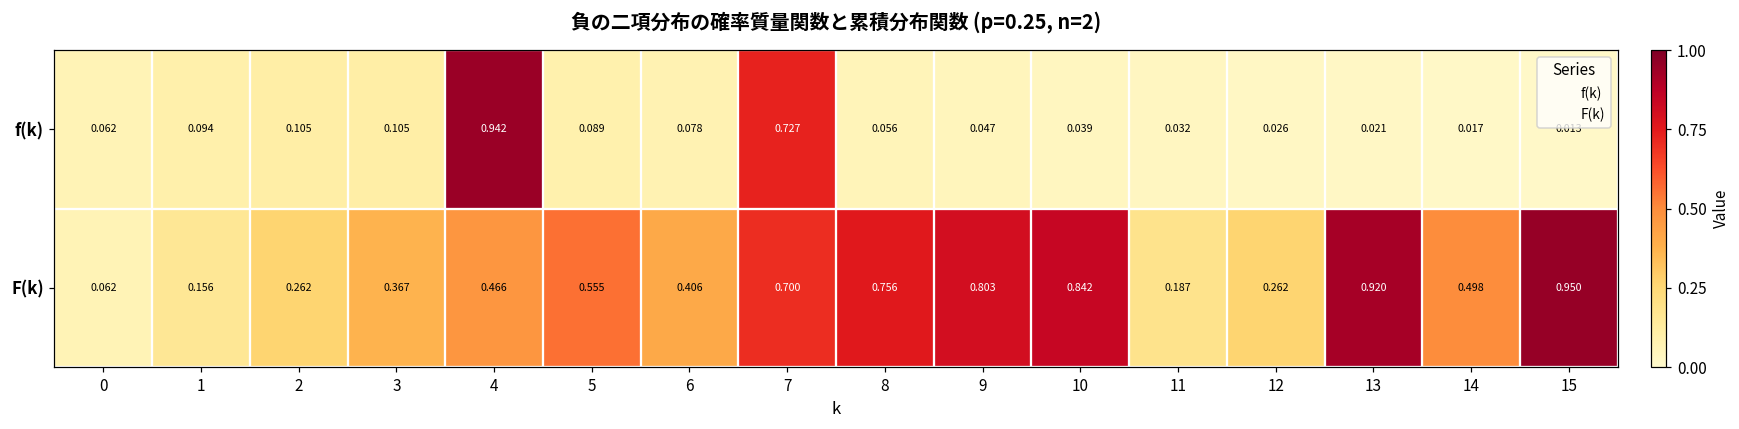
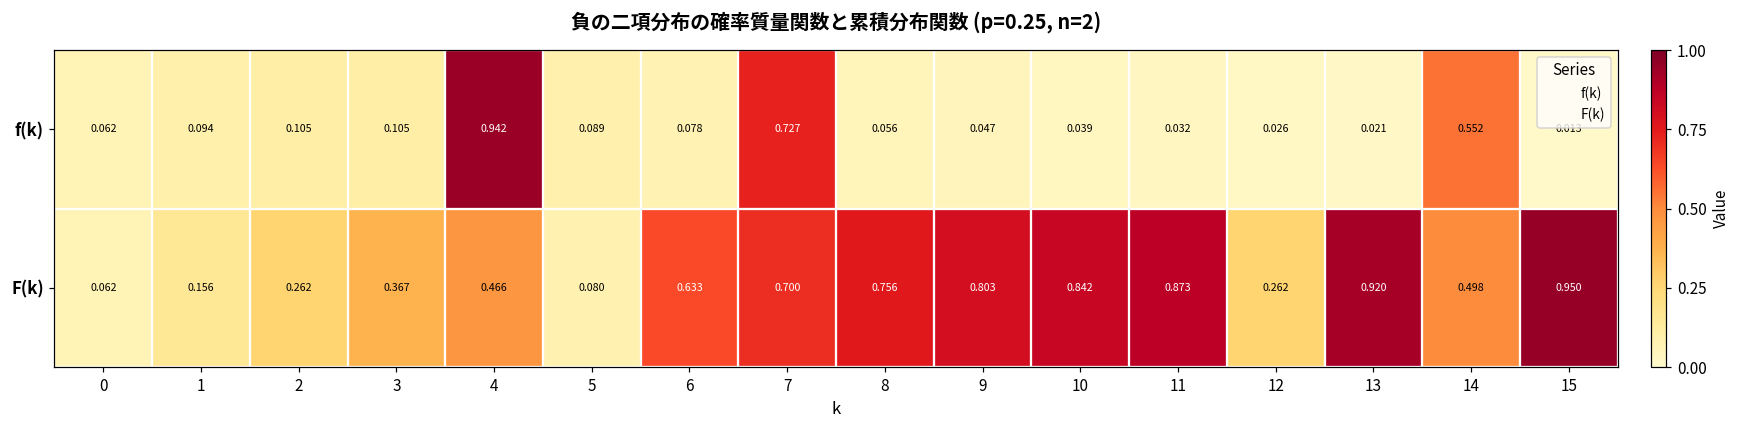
f(k), 14: 0.017 -> 0.552
F(k), 5: 0.555 -> 0.080
F(k), 6: 0.406 -> 0.633
F(k), 11: 0.187 -> 0.873
